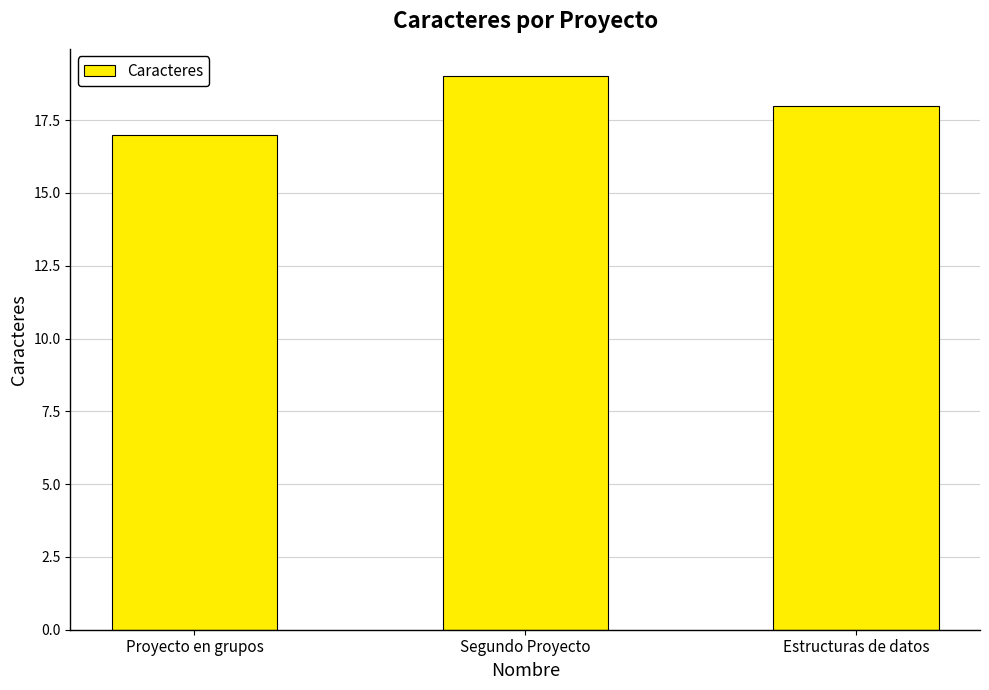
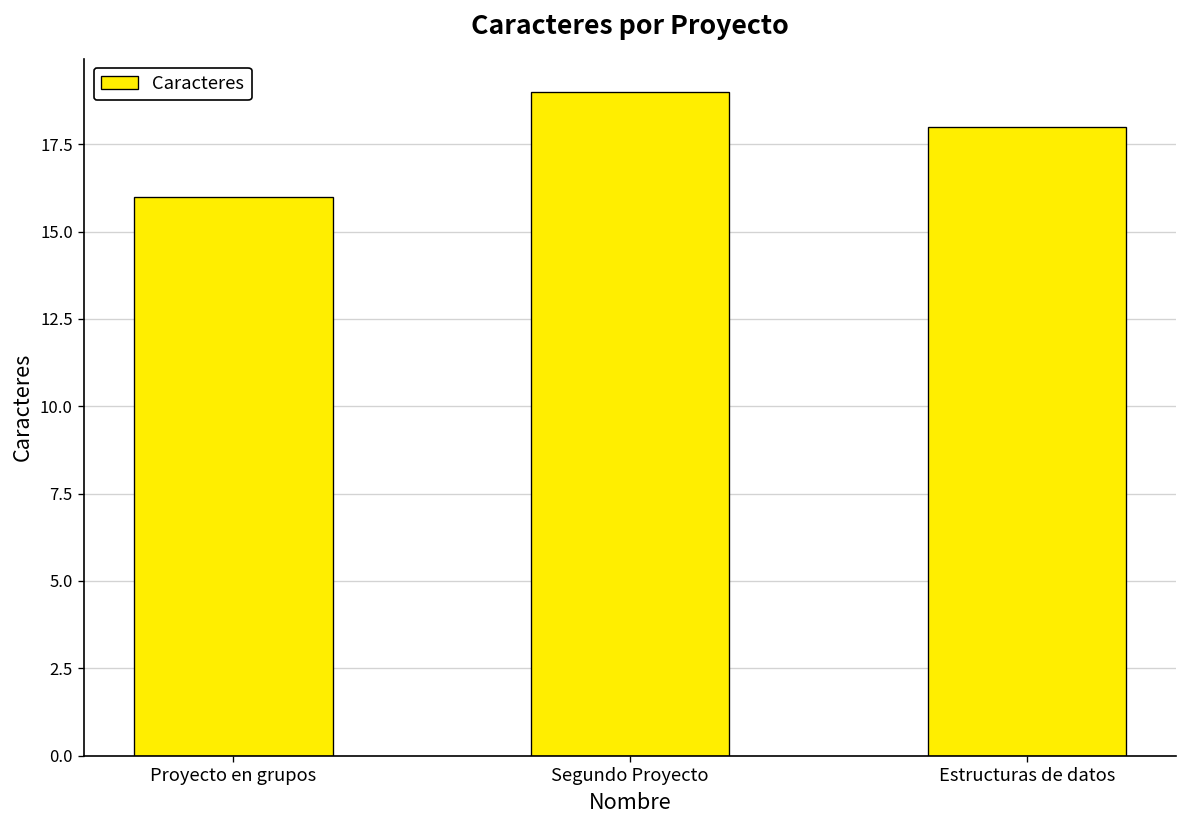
Proyecto en grupos: 17 -> 16
